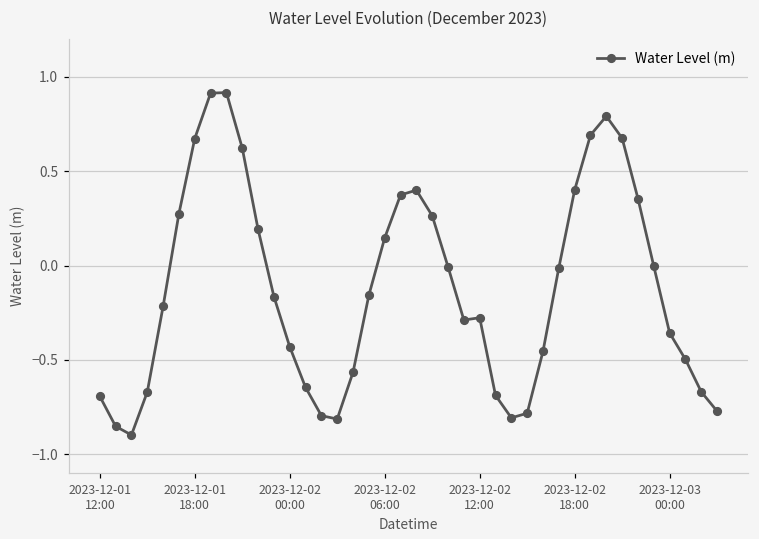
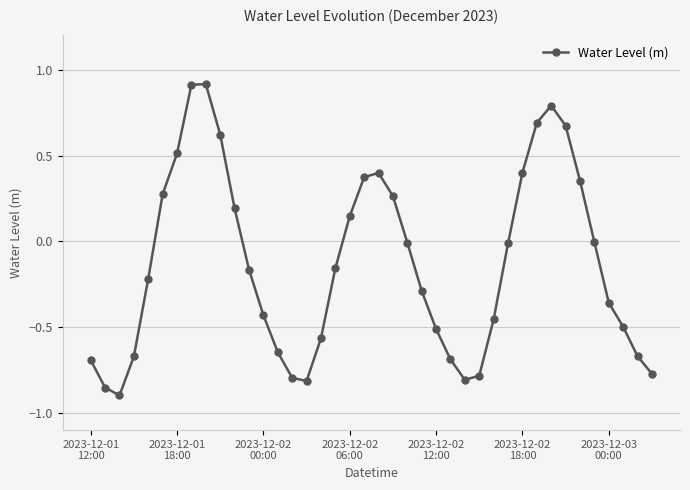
2023-12-01 18:00: 0.67 -> 0.51
2023-12-02 12:00: -0.28 -> -0.51
